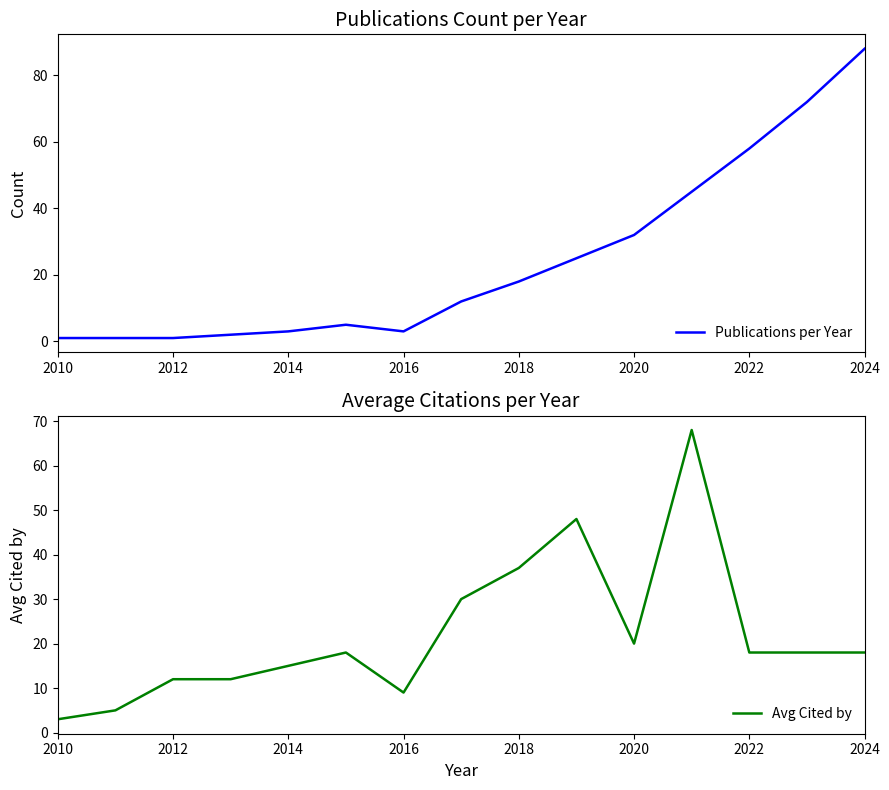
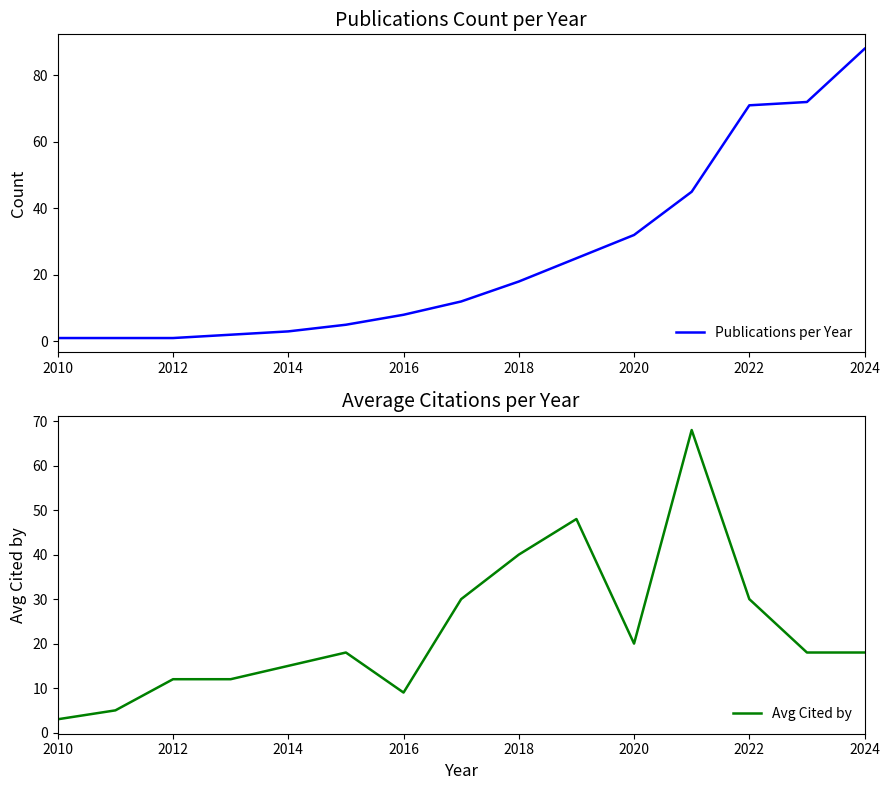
Publications Count per Year, 2016: 3 -> 8
Publications Count per Year, 2022: 58 -> 71
Average Citations per Year, 2018: 37 -> 40
Average Citations per Year, 2022: 18 -> 30
